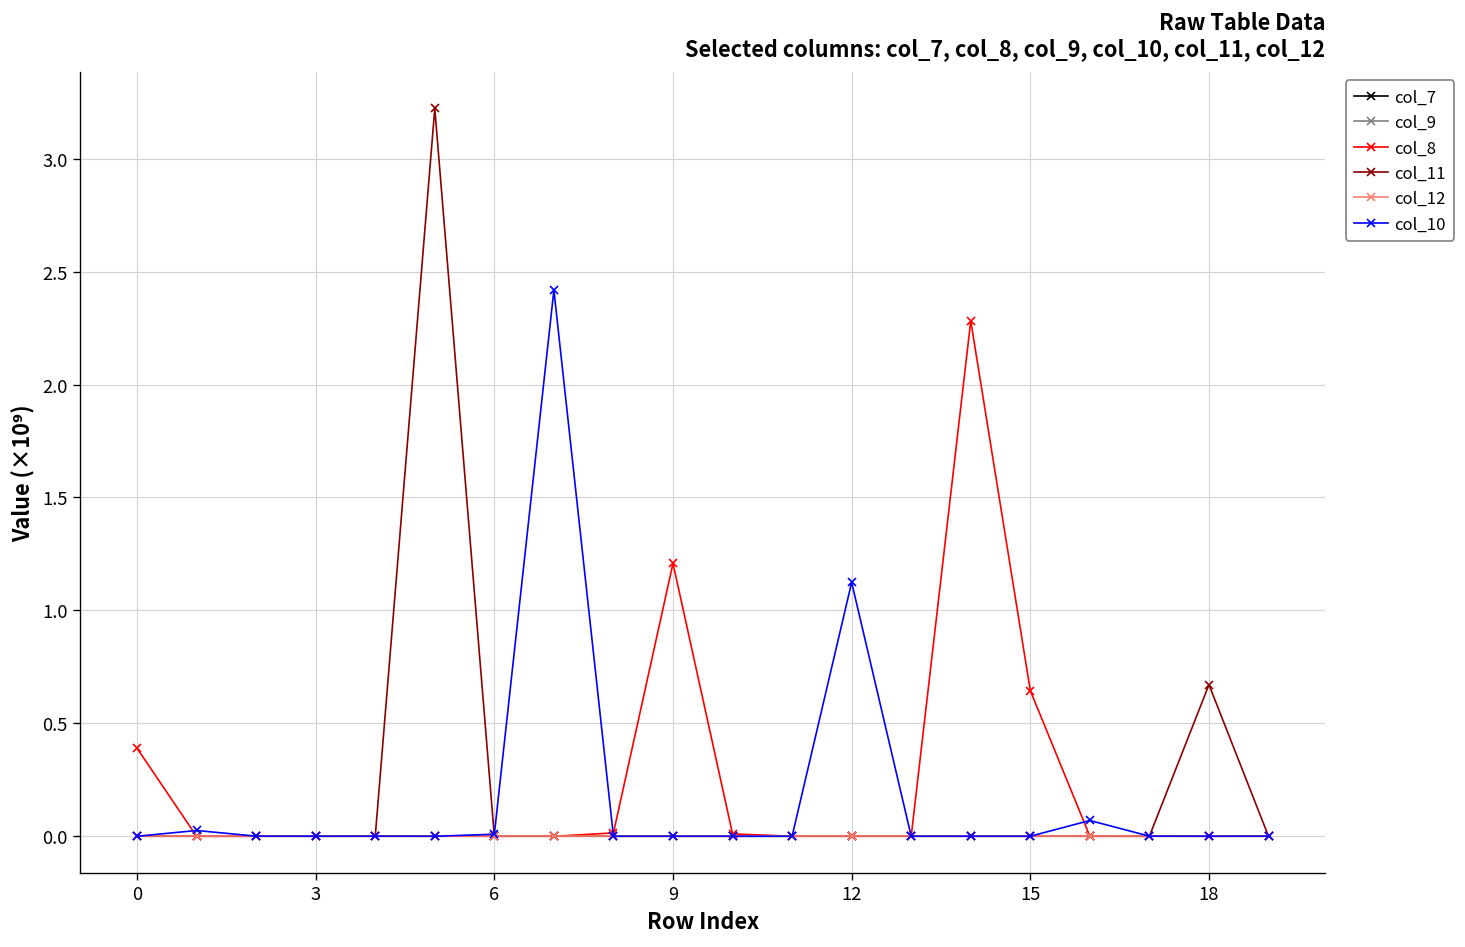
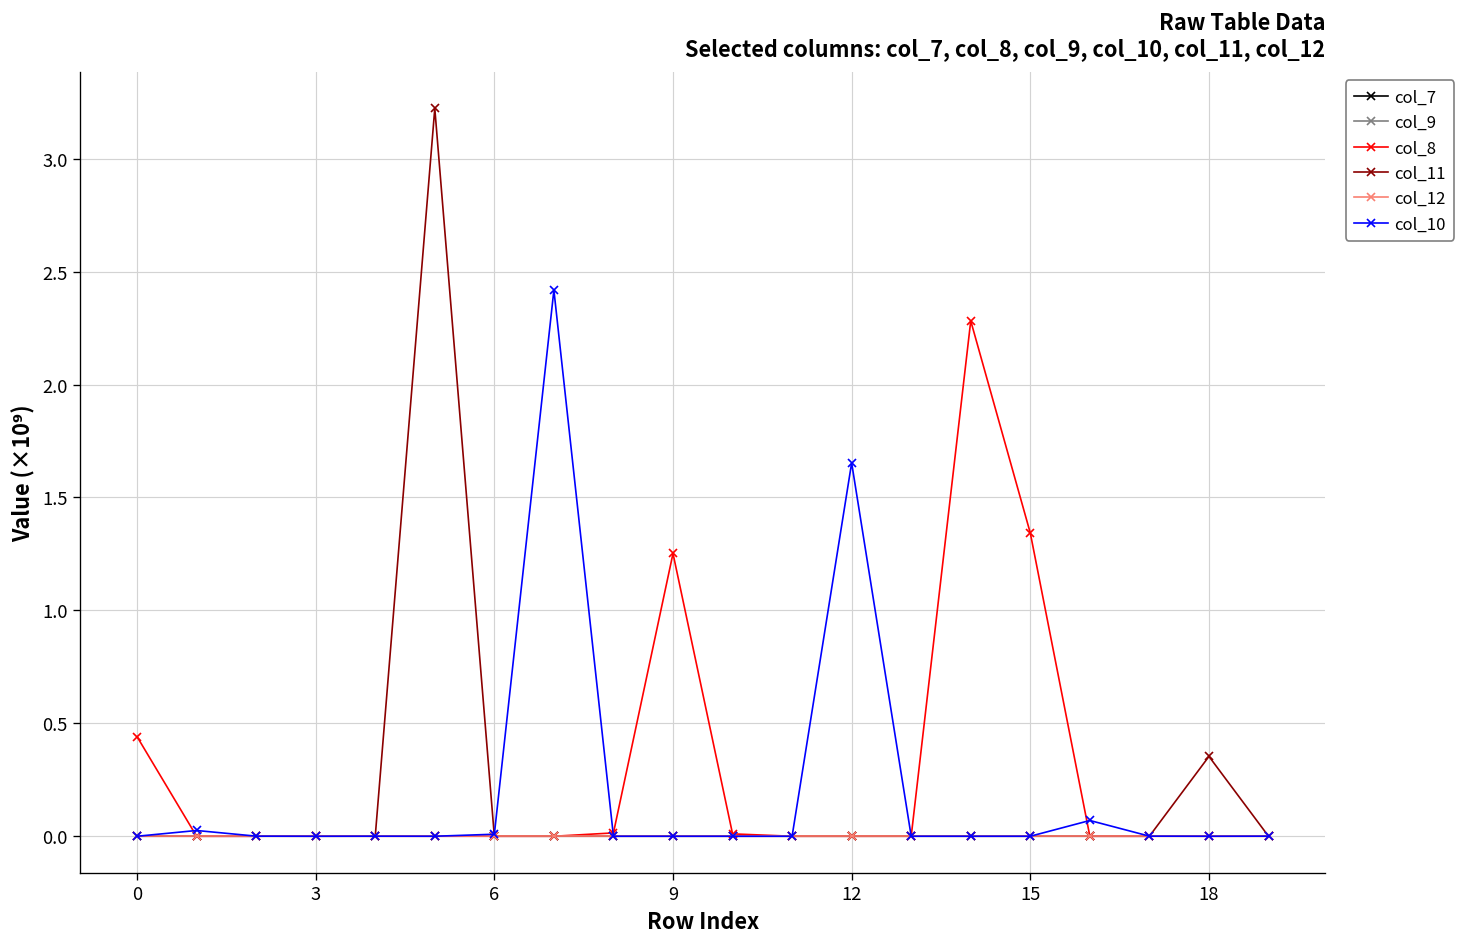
col_8, 0: 0.39 -> 0.44
col_8, 9: 1.21 -> 1.25
col_10, 12: 1.12 -> 1.65
col_8, 15: 0.64 -> 1.34
col_11, 18: 0.67 -> 0.35
